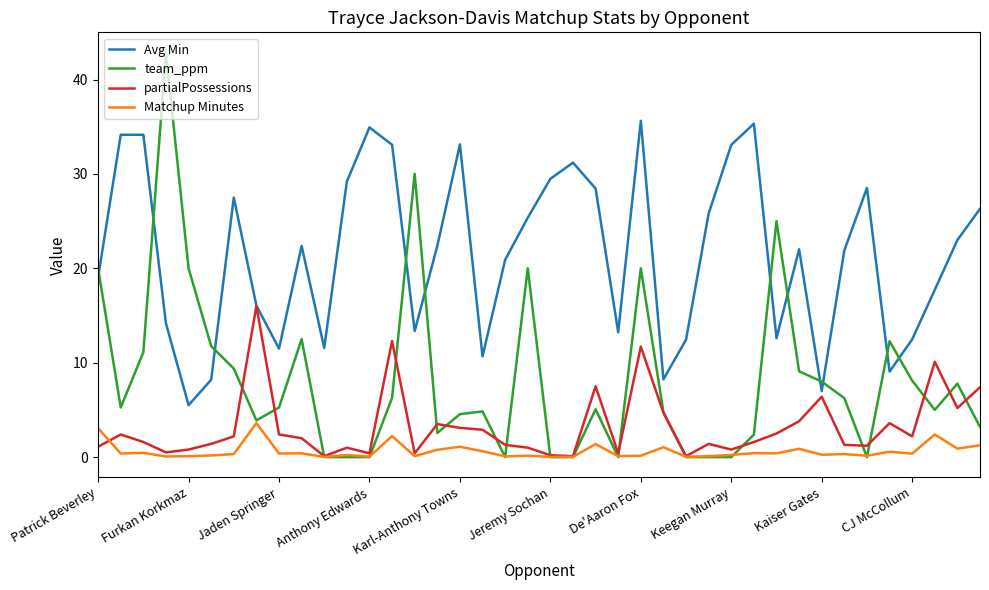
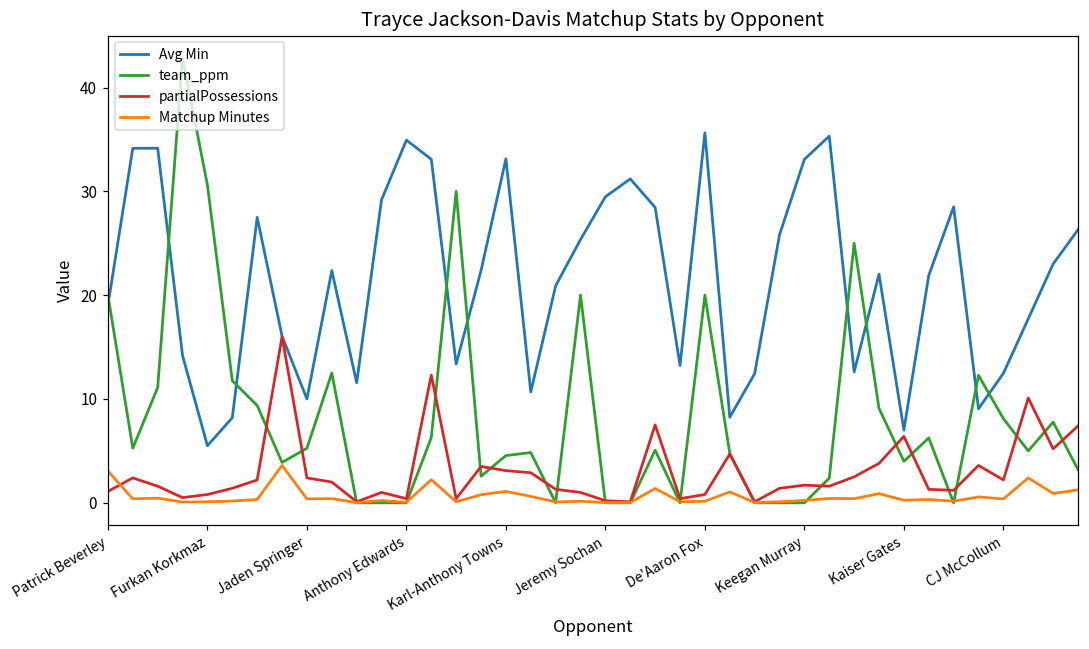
team_ppm, Furkan Korkmaz: 20 -> 31
Avg Min, Jaden Springer: 12 -> 10
partialPossessions, De'Aaron Fox: 12 -> 1
partialPossessions, Keegan Murray: 1 -> 2
team_ppm, Kaiser Gates: 8 -> 4
